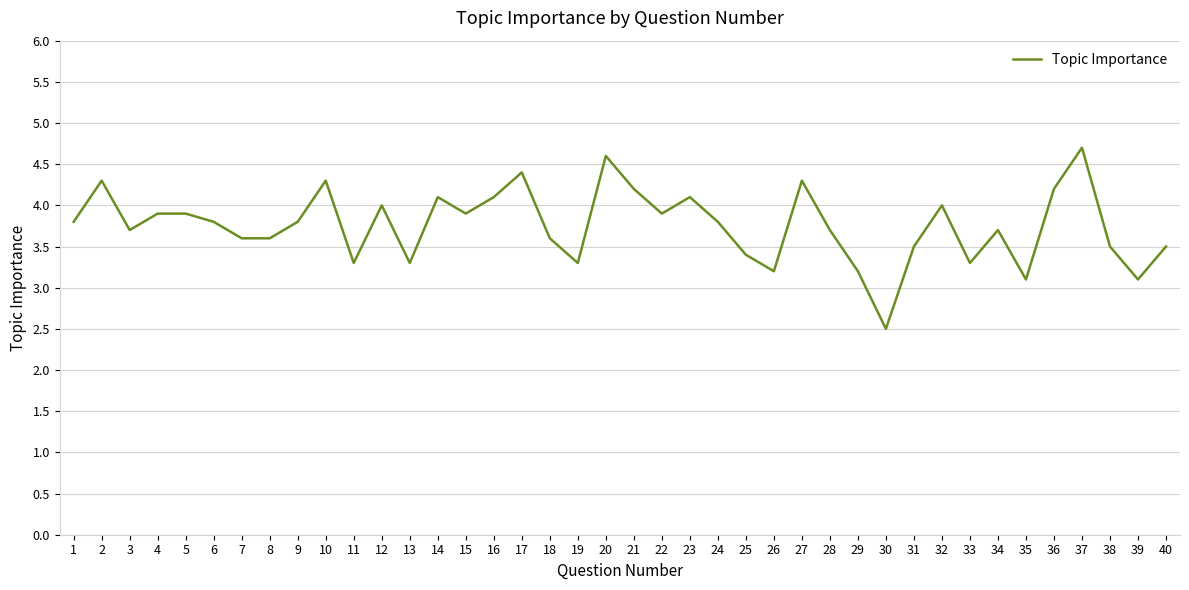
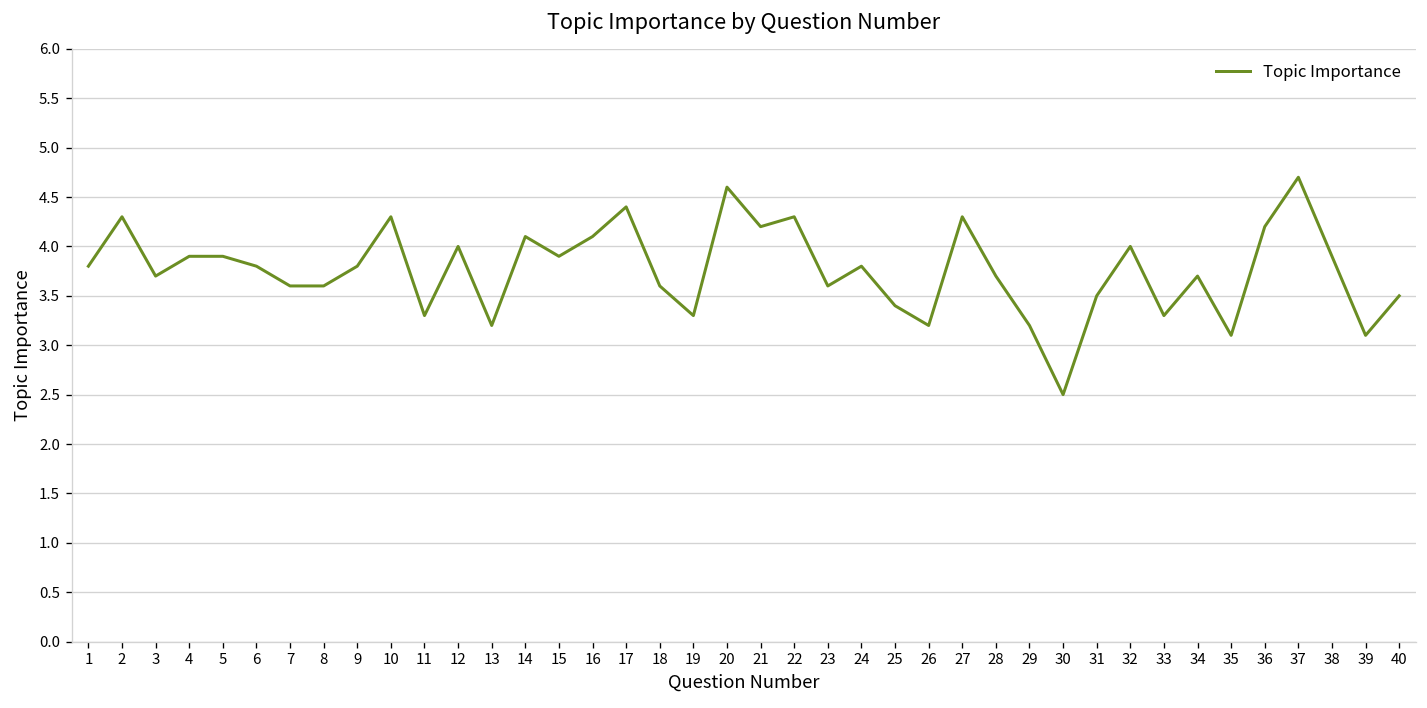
13: 3.3 -> 3.2
22: 3.9 -> 4.3
23: 4.1 -> 3.6
38: 3.5 -> 3.9
